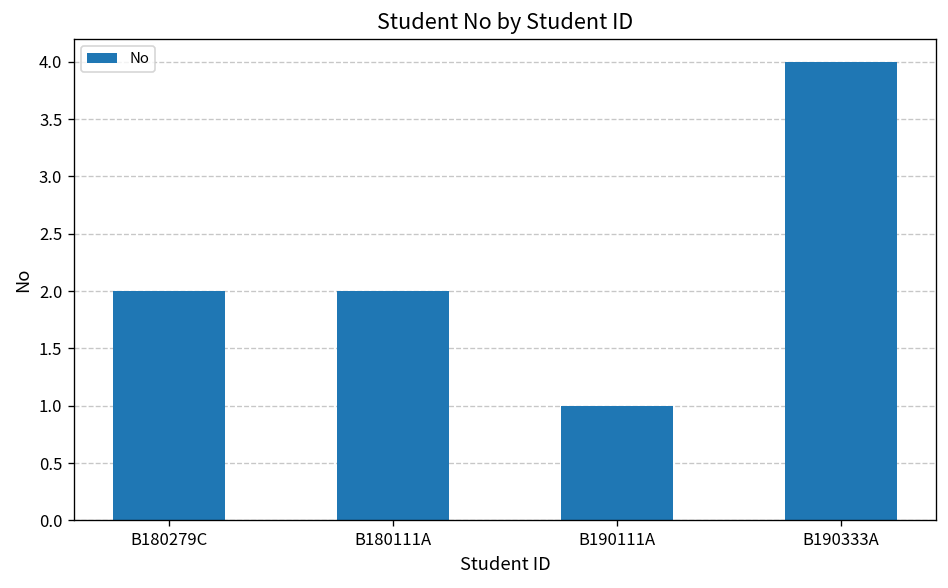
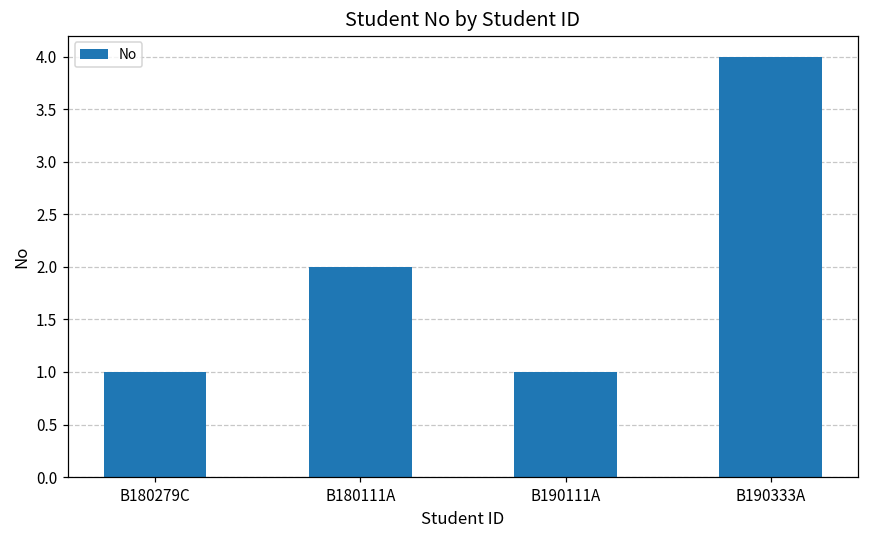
B180279C: 2 -> 1
